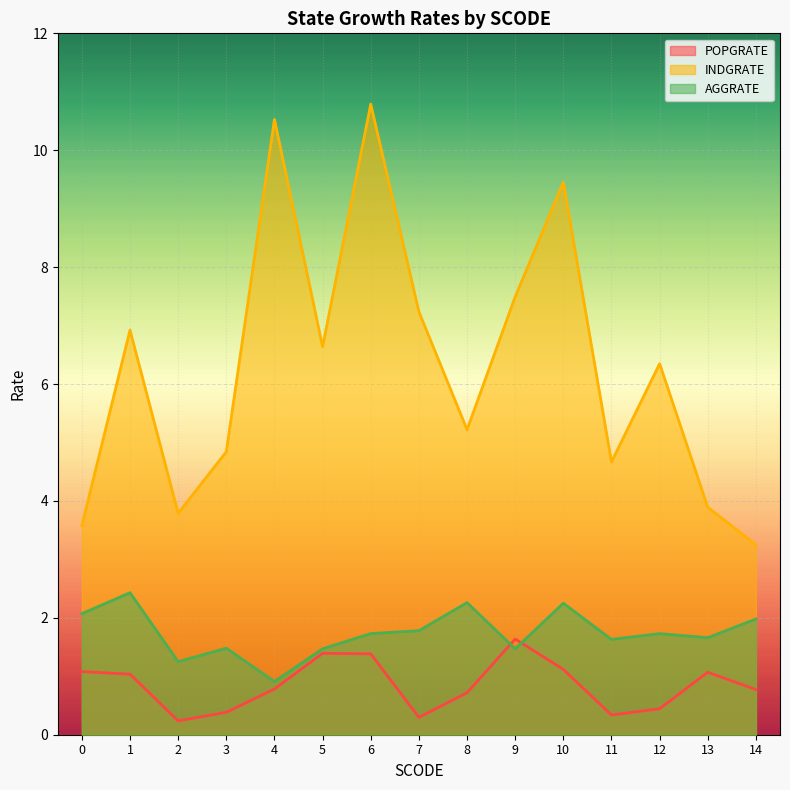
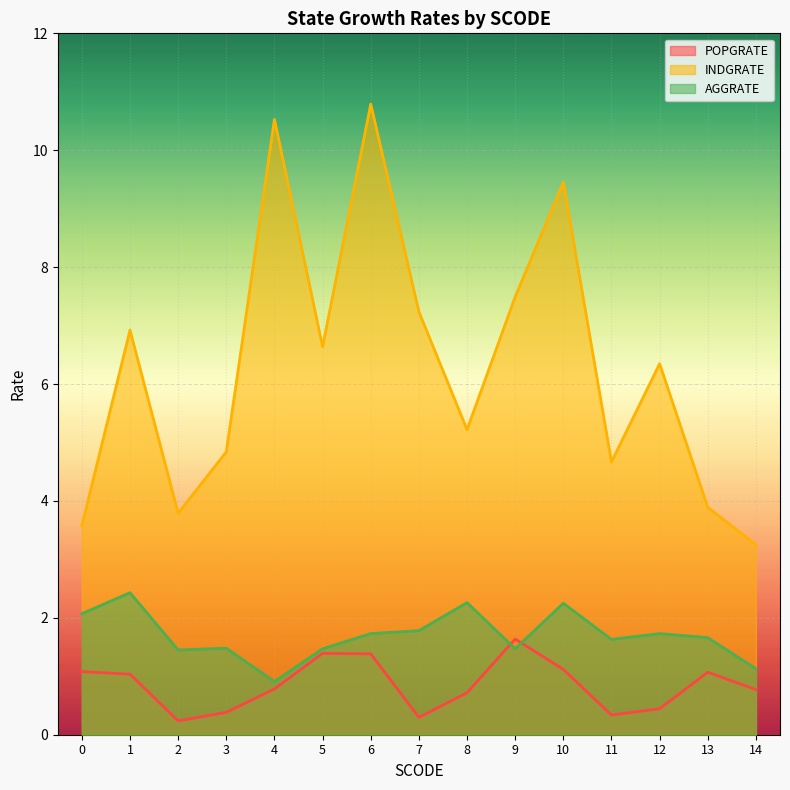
AGGRATE, 2: 1.3 -> 1.5
AGGRATE, 14: 2.0 -> 1.1
